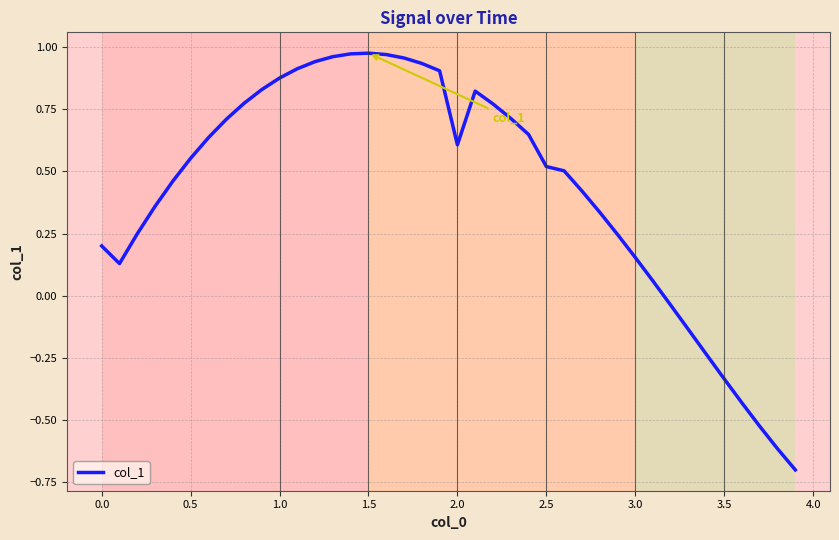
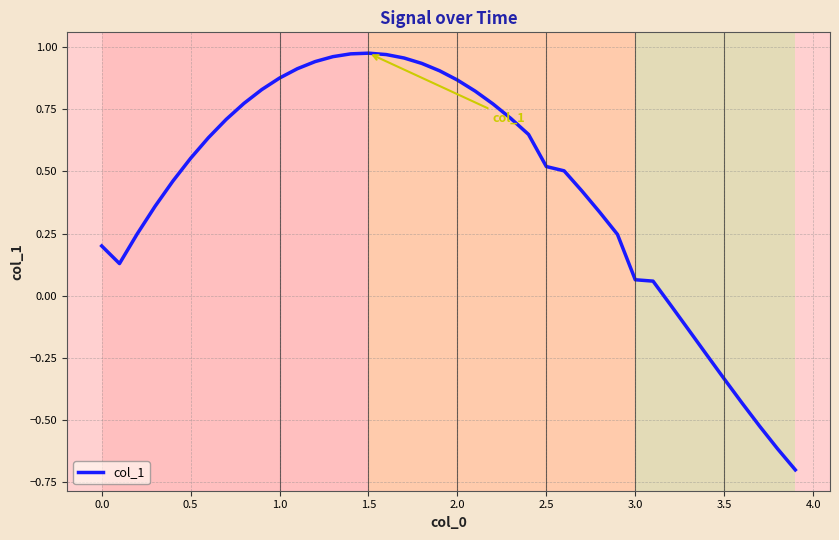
2.0: 0.61 -> 0.87
3.0: 0.15 -> 0.06
